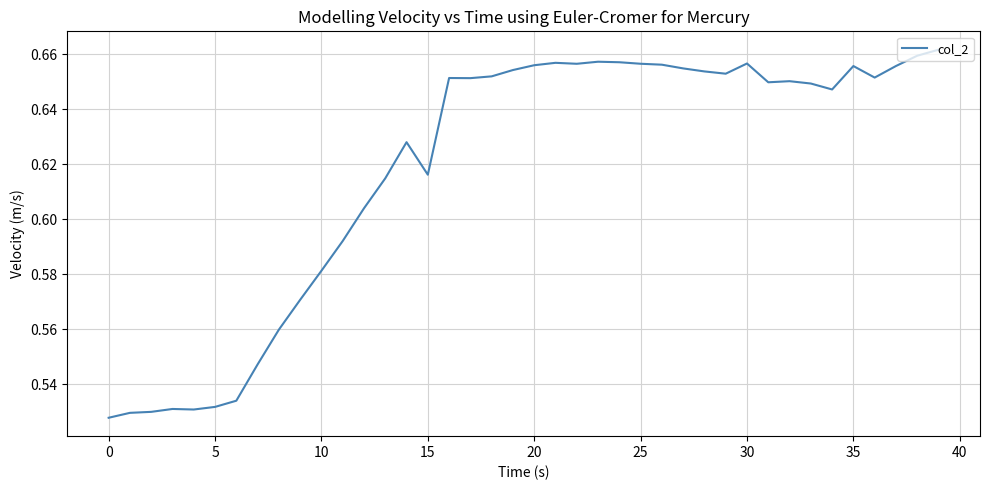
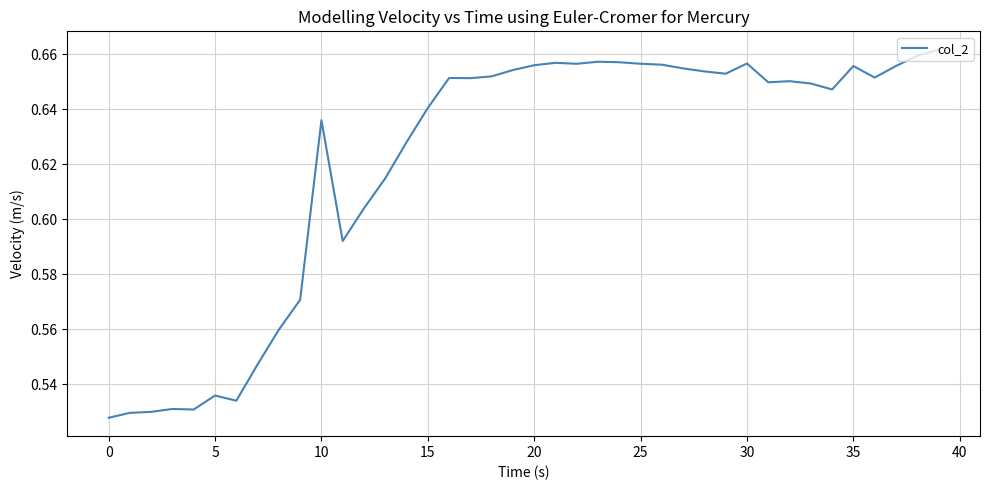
5: 0.532 -> 0.536
10: 0.581 -> 0.636
15: 0.616 -> 0.641
